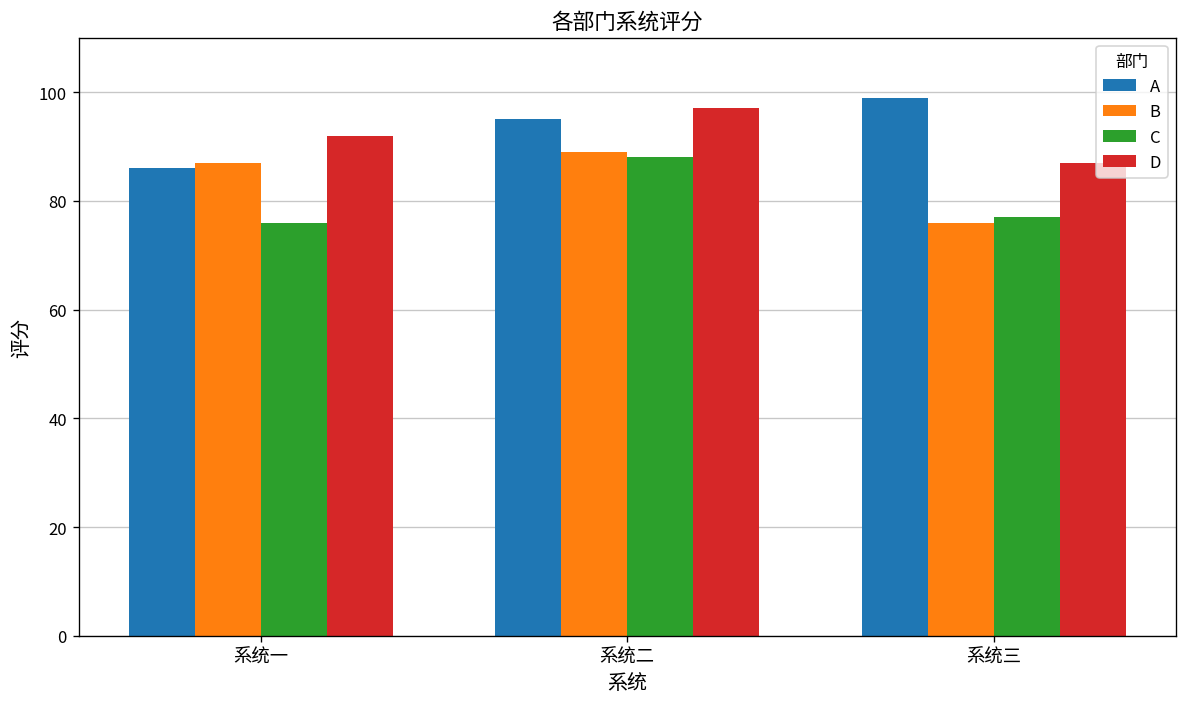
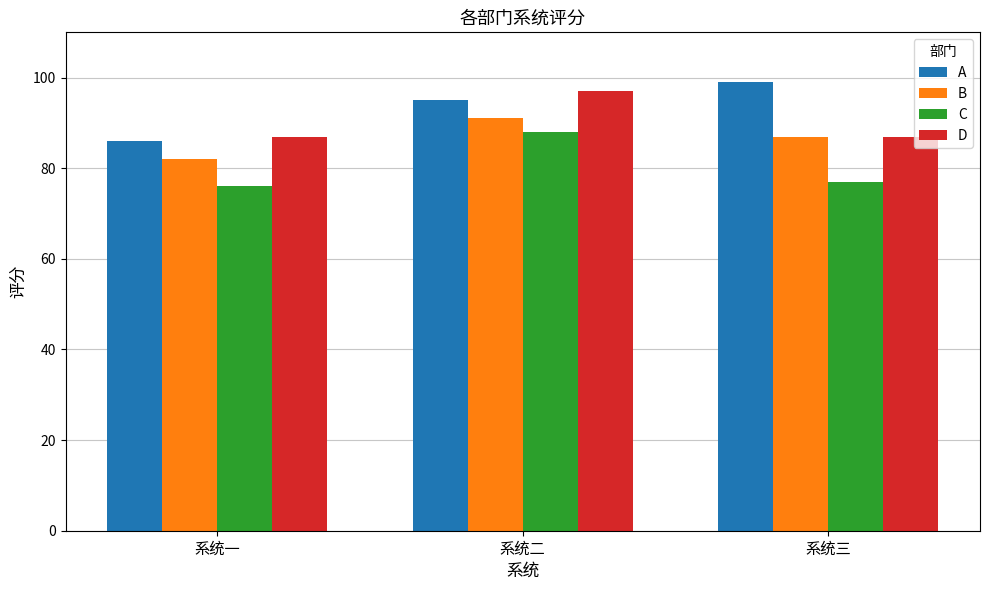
B, 系统一: 87 -> 82
D, 系统一: 92 -> 87
B, 系统二: 89 -> 91
B, 系统三: 76 -> 87
